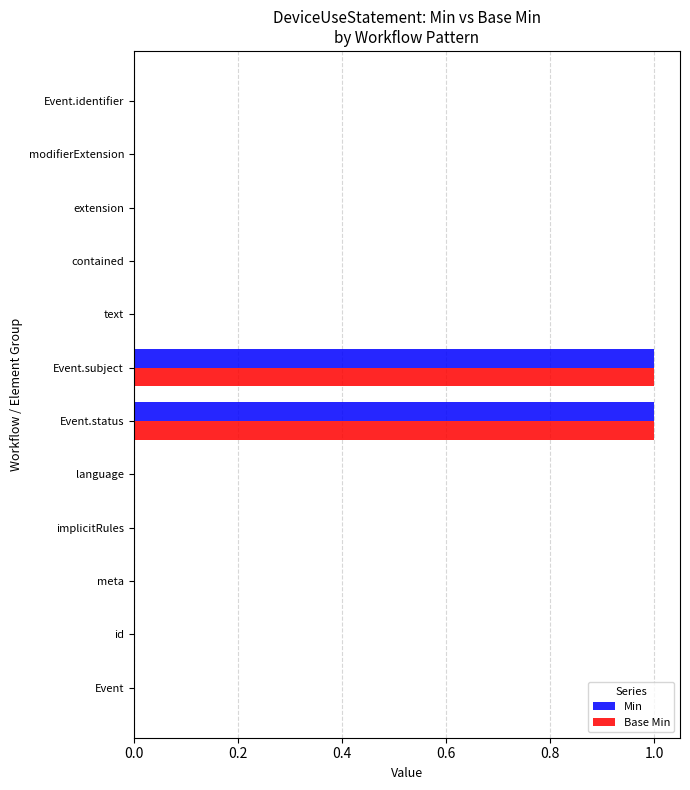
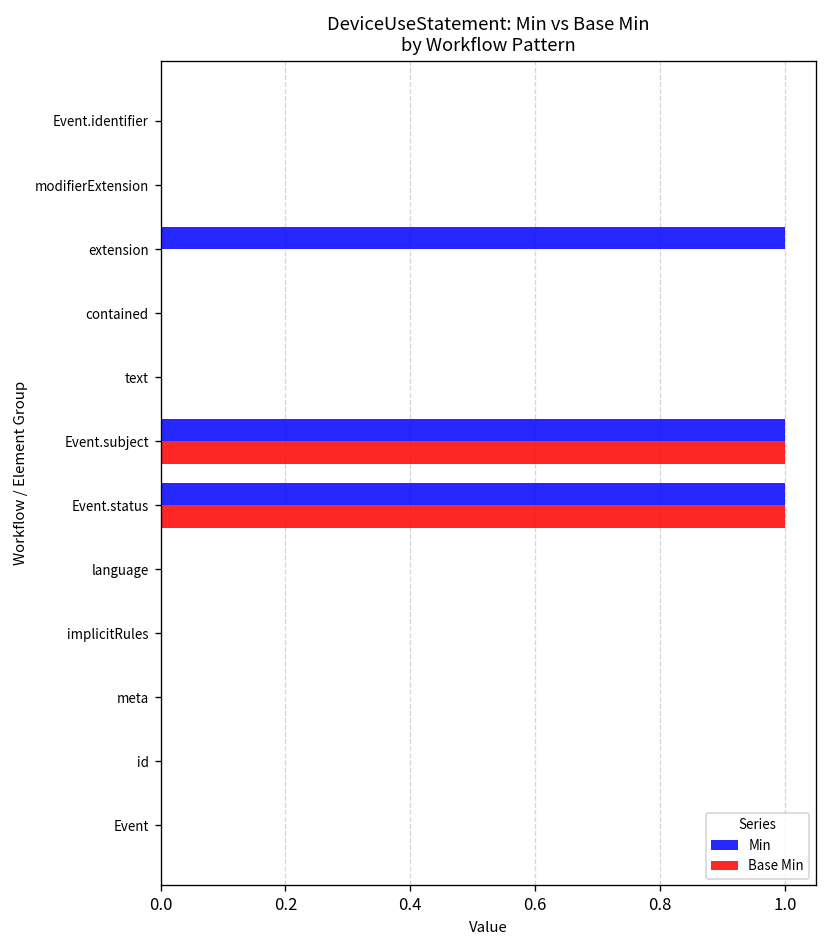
Min, extension: 0 -> 1
